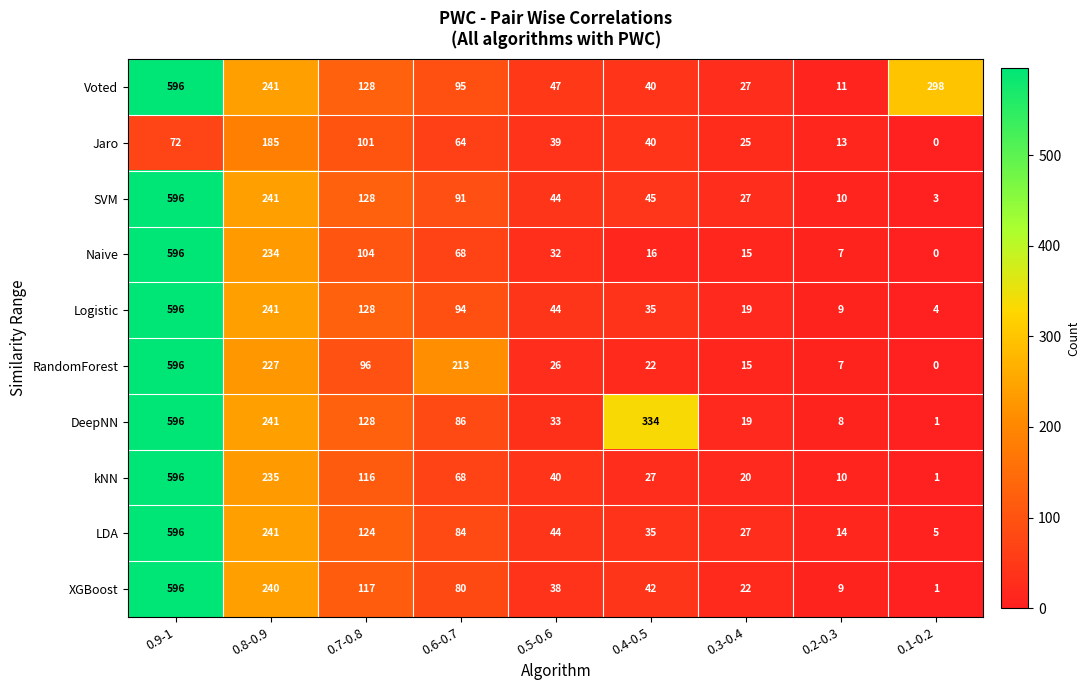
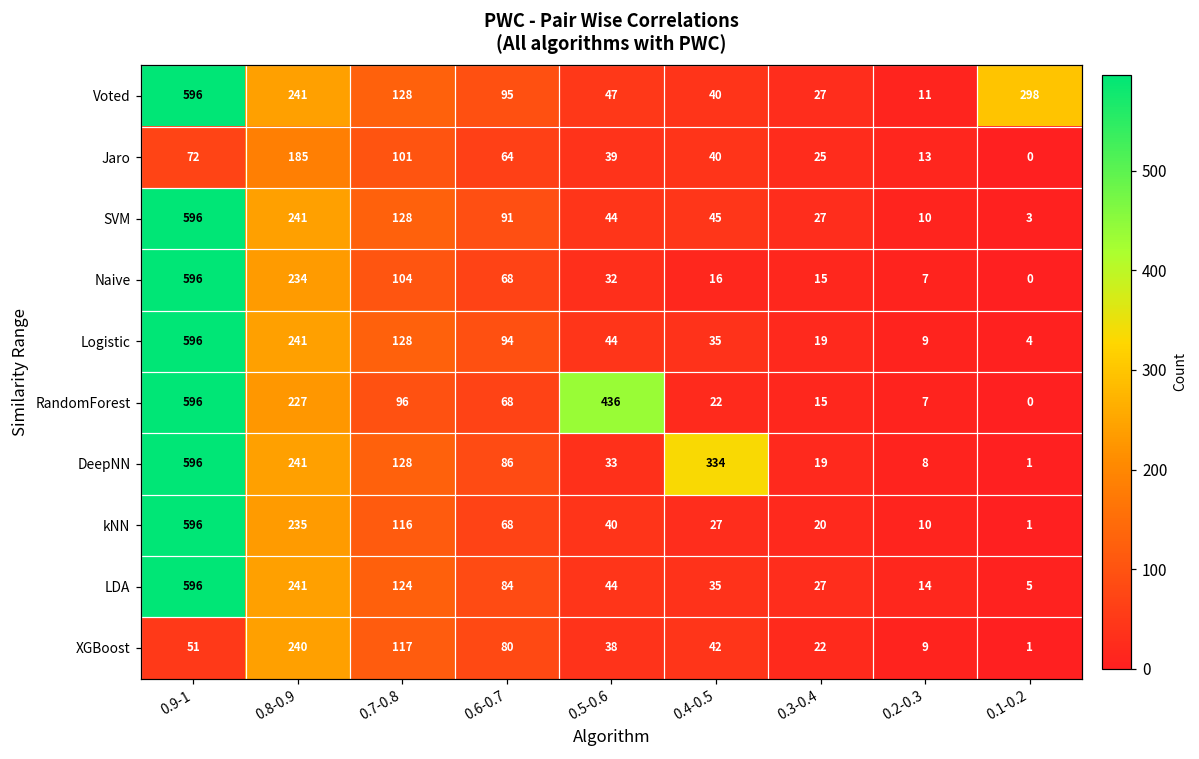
RandomForest, 0.6-0.7: 213 -> 68
RandomForest, 0.5-0.6: 26 -> 436
XGBoost, 0.9-1: 596 -> 51
